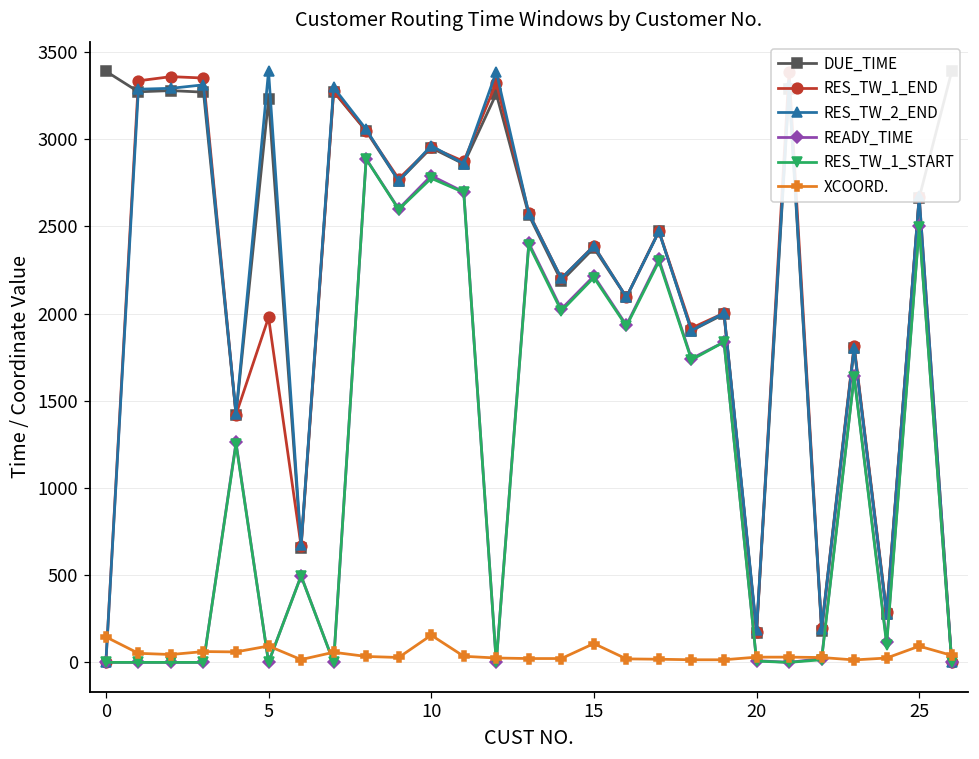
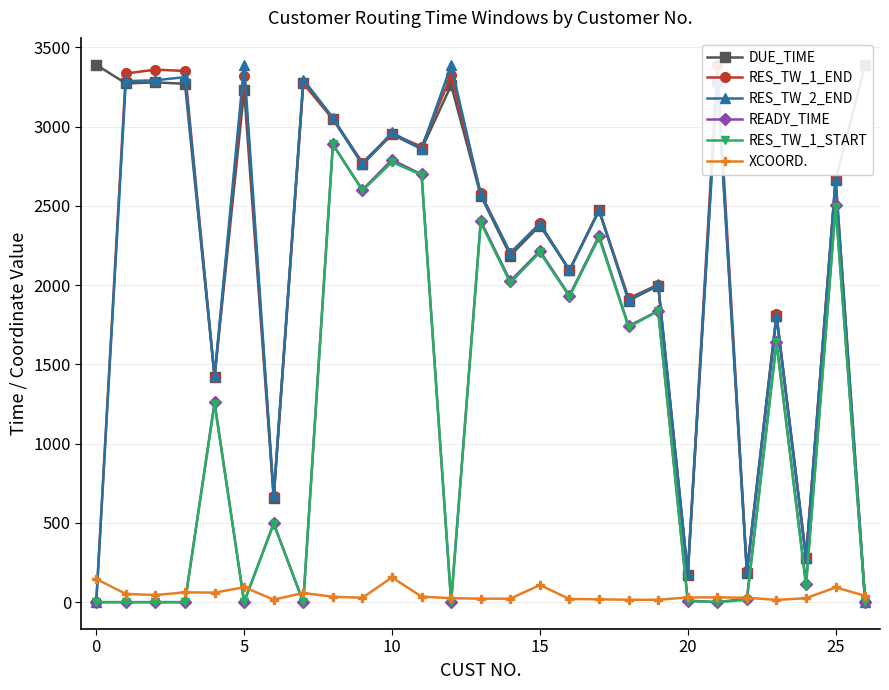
RES_TW_1_END, 5: 1980 -> 3320
